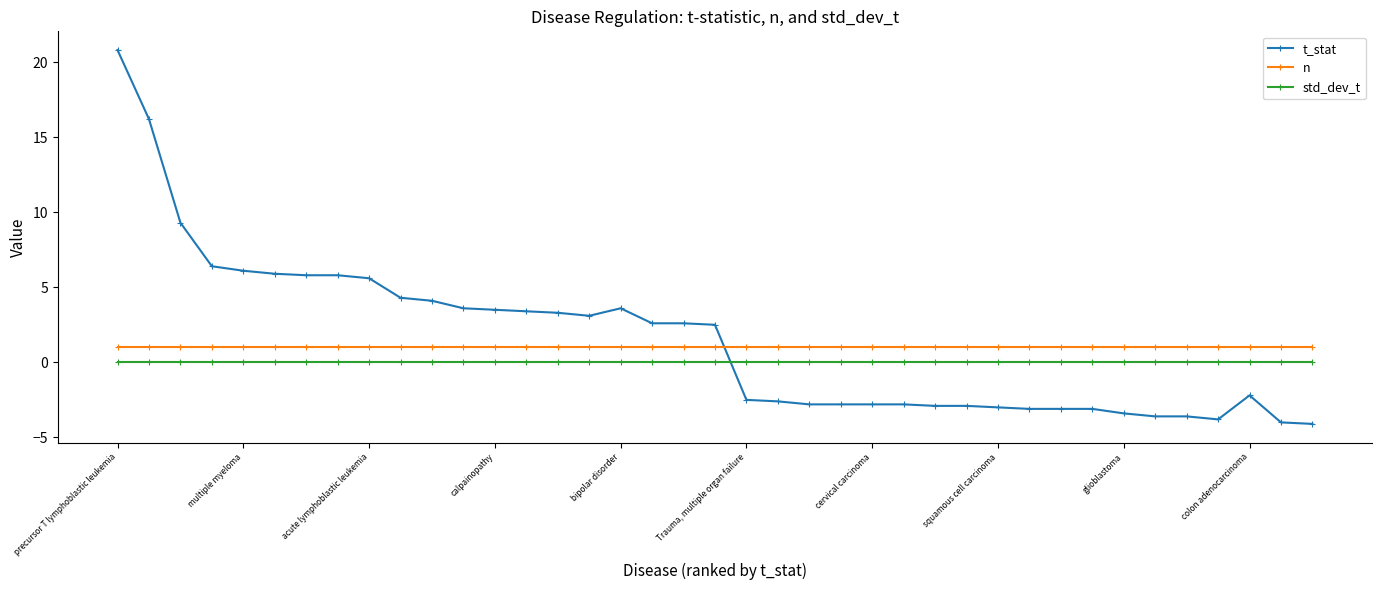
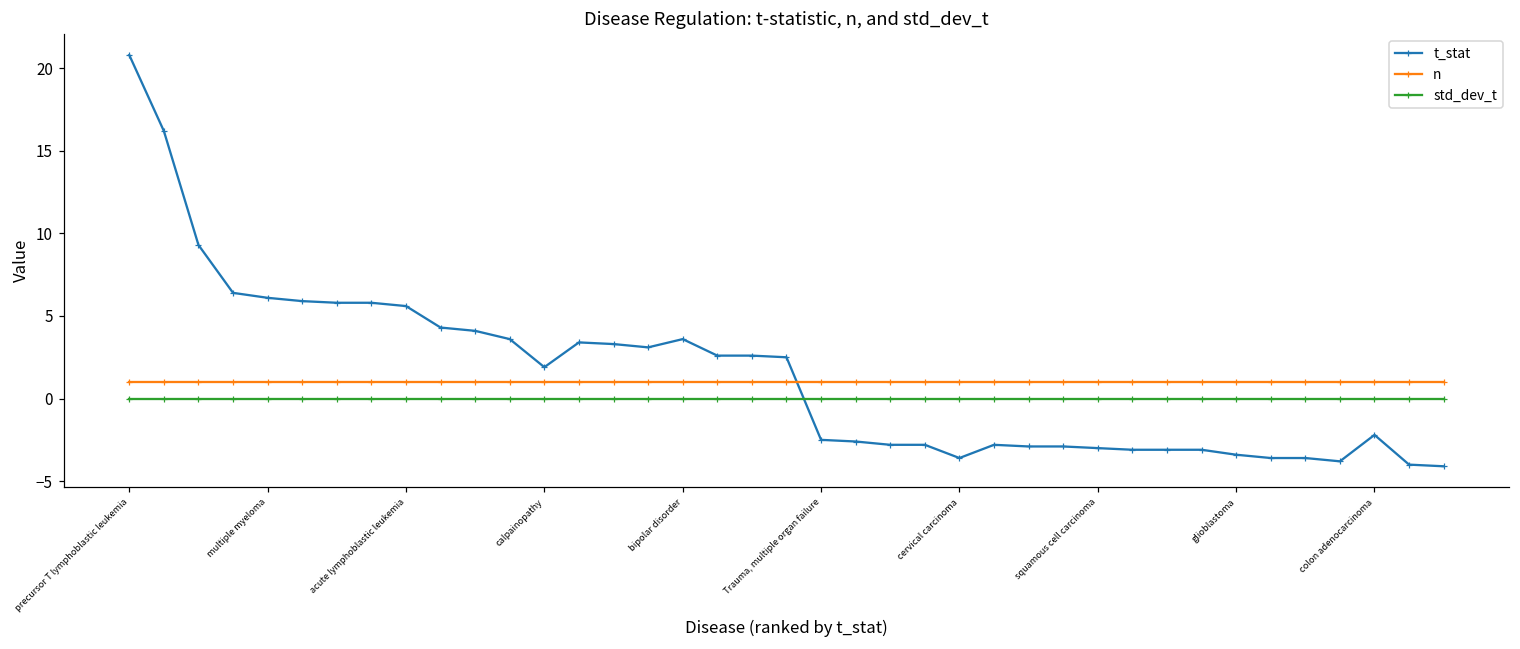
t_stat, calpainopathy: 3.5 -> 1.9
t_stat, cervical carcinoma: -2.8 -> -3.6
